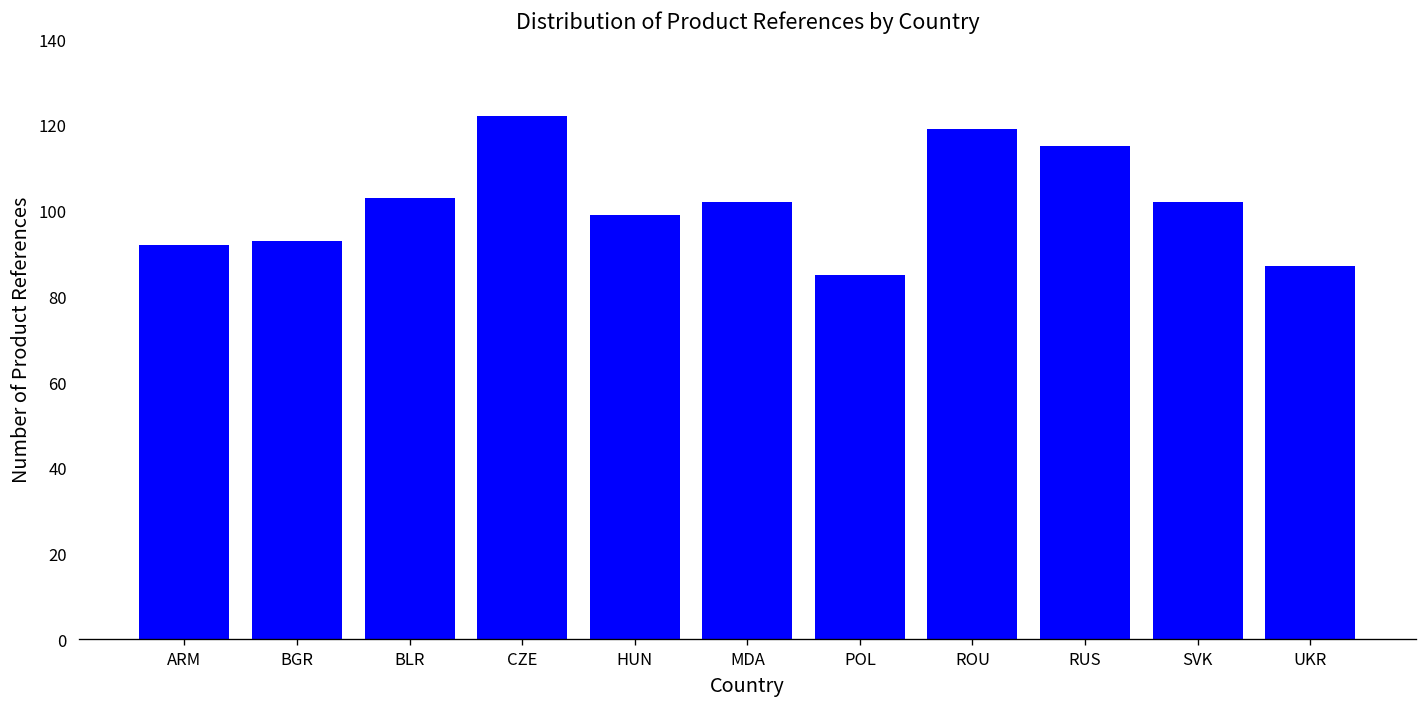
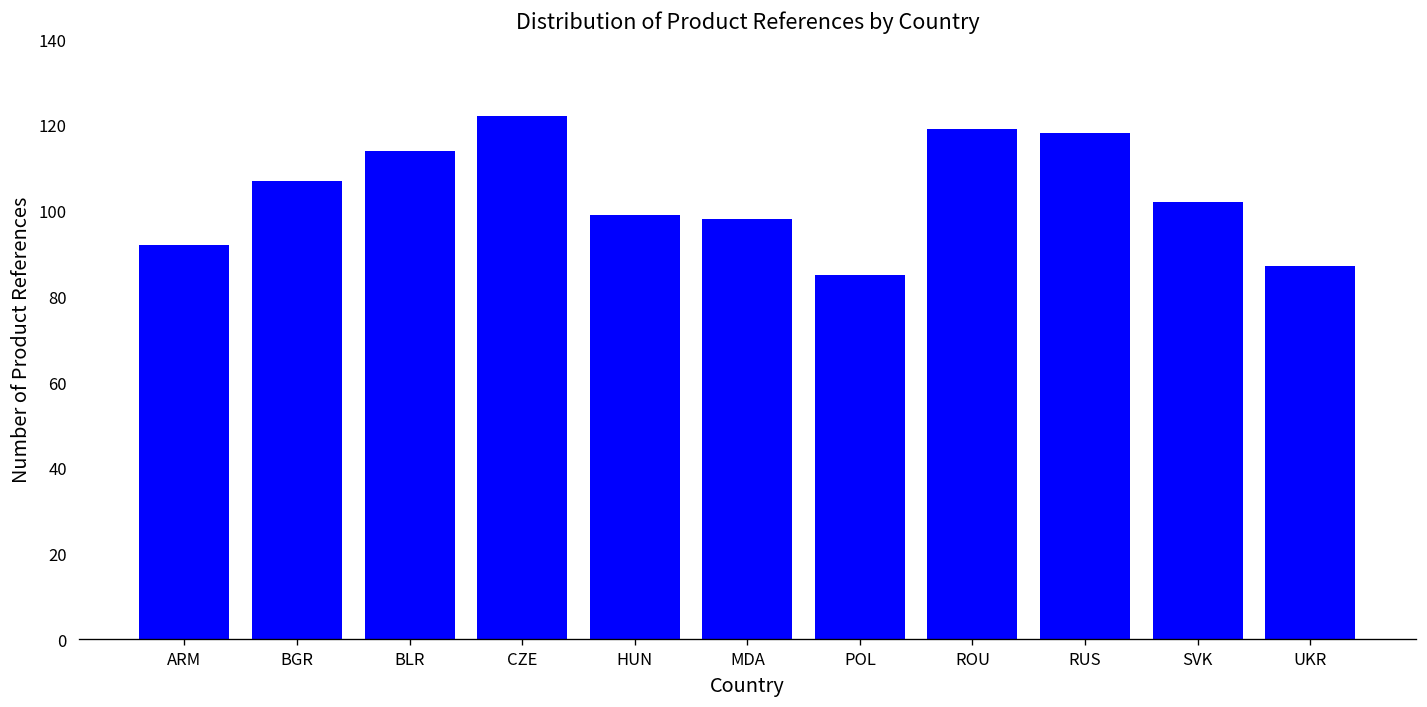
BGR: 93 -> 107
BLR: 103 -> 114
MDA: 102 -> 98
RUS: 115 -> 118
